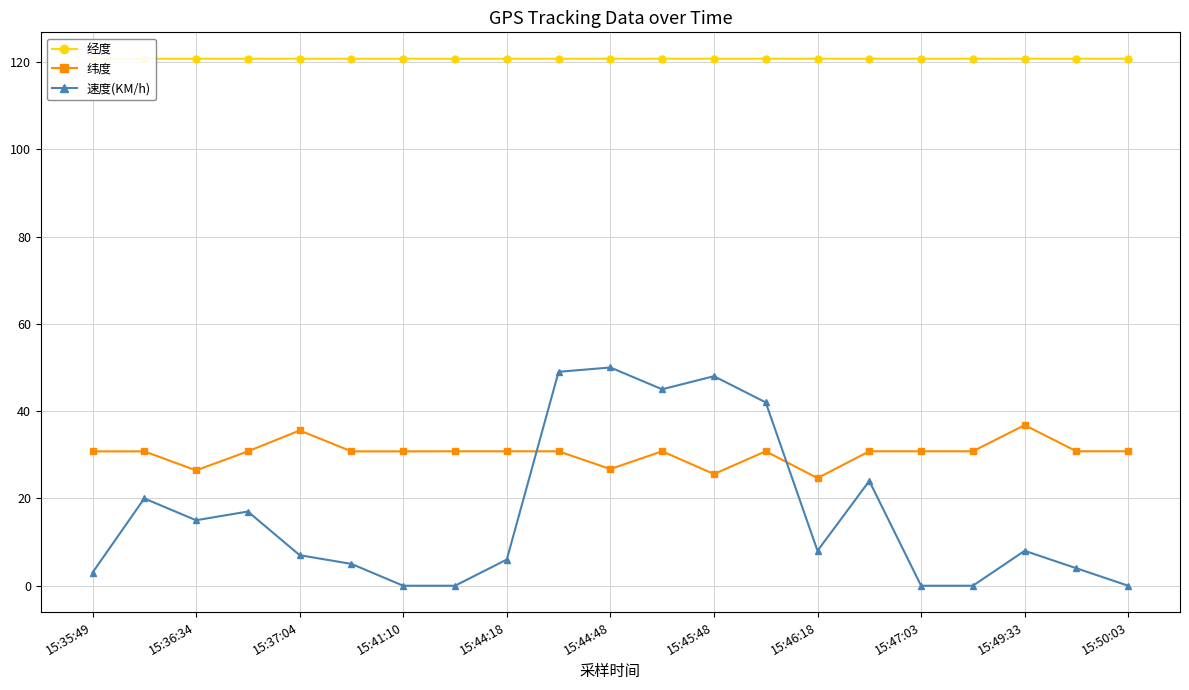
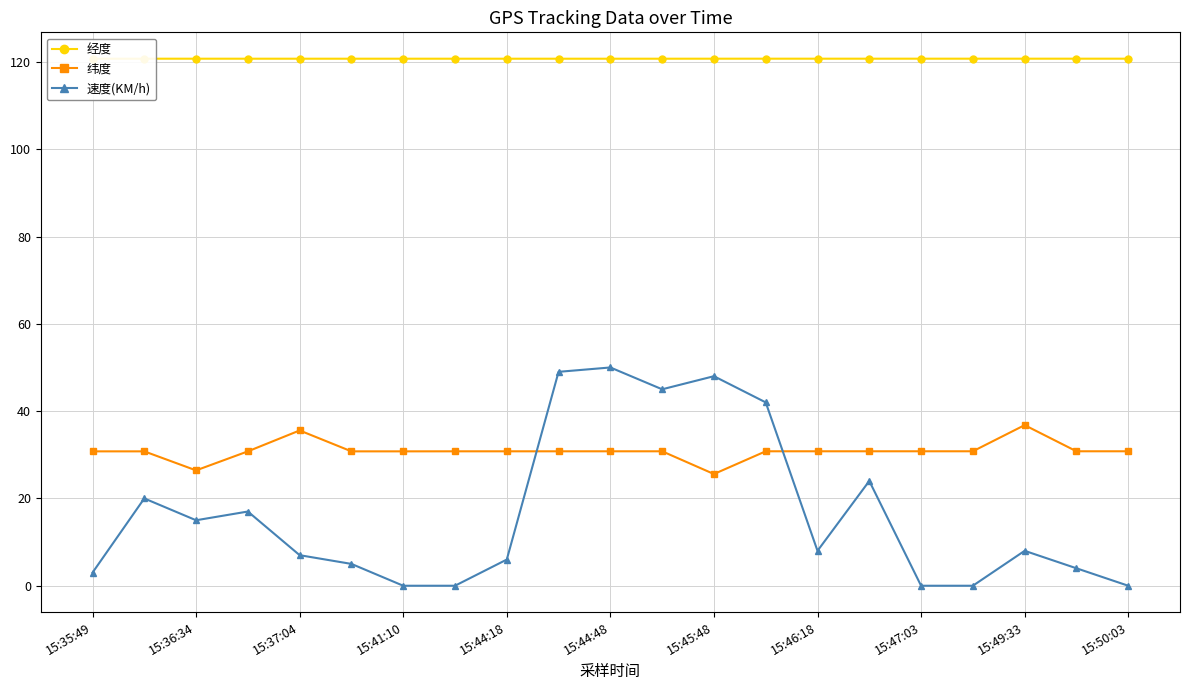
纬度, 15:44:48: 27 -> 31
纬度, 15:46:18: 25 -> 31
